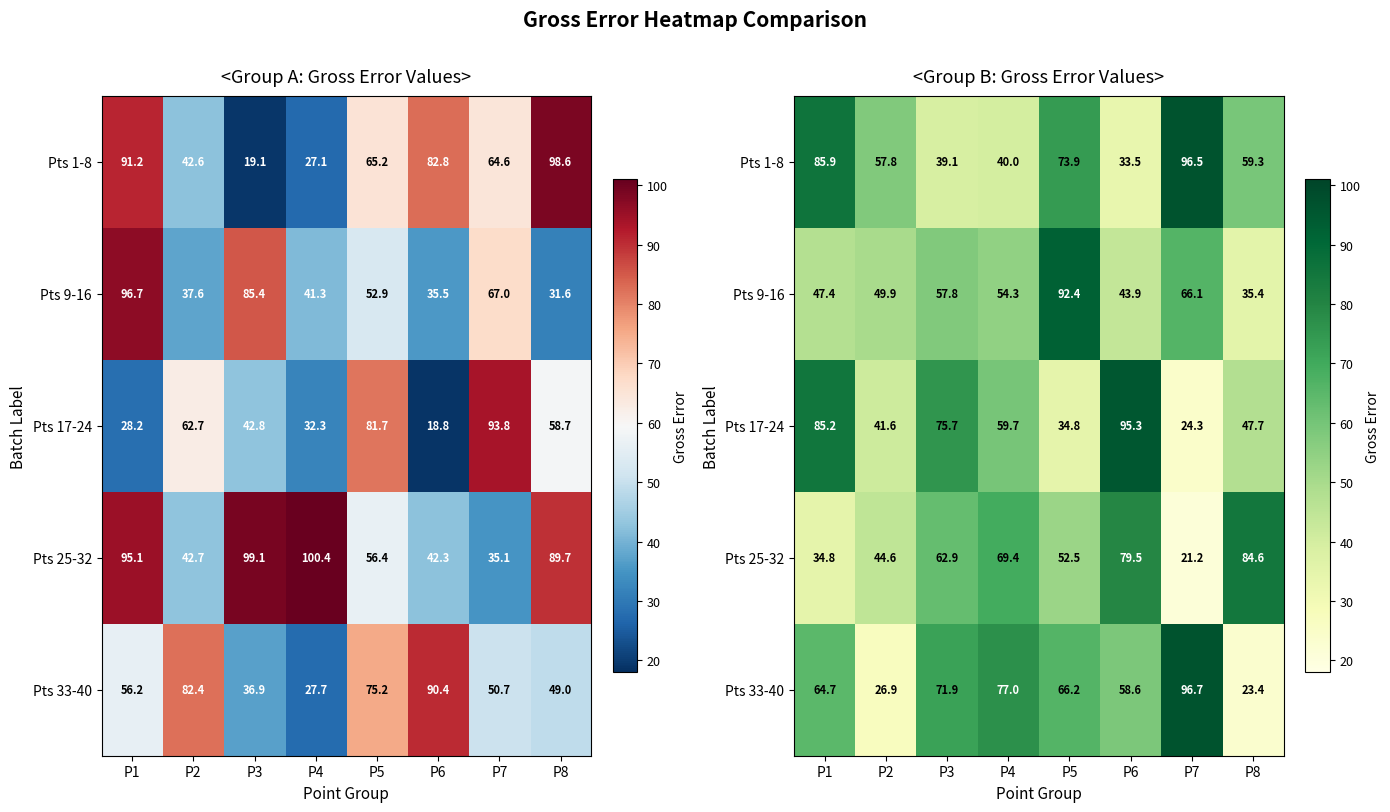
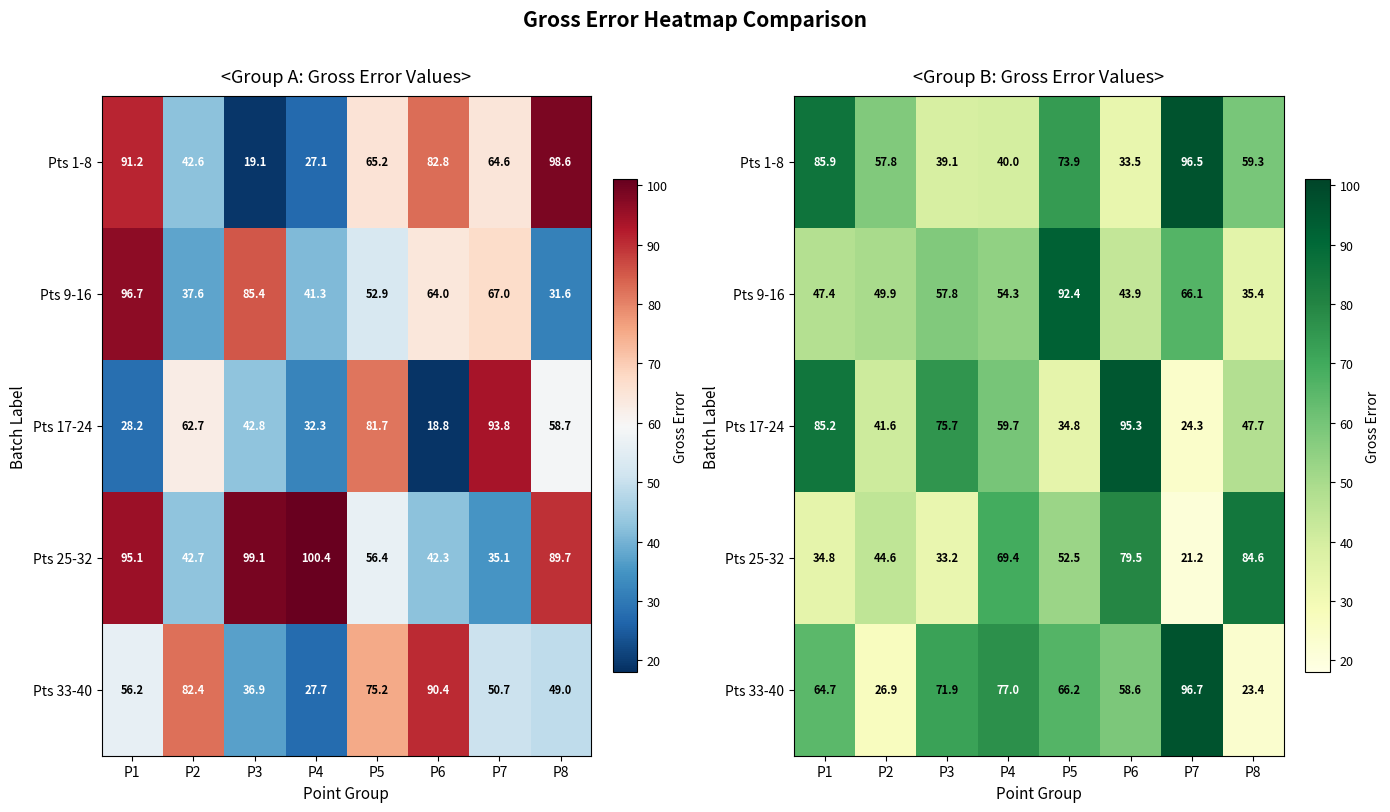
<Group A: Gross Error Values>, Pts 9-16, P6: 35.5 -> 64.0
<Group B: Gross Error Values>, Pts 25-32, P3: 62.9 -> 33.2
